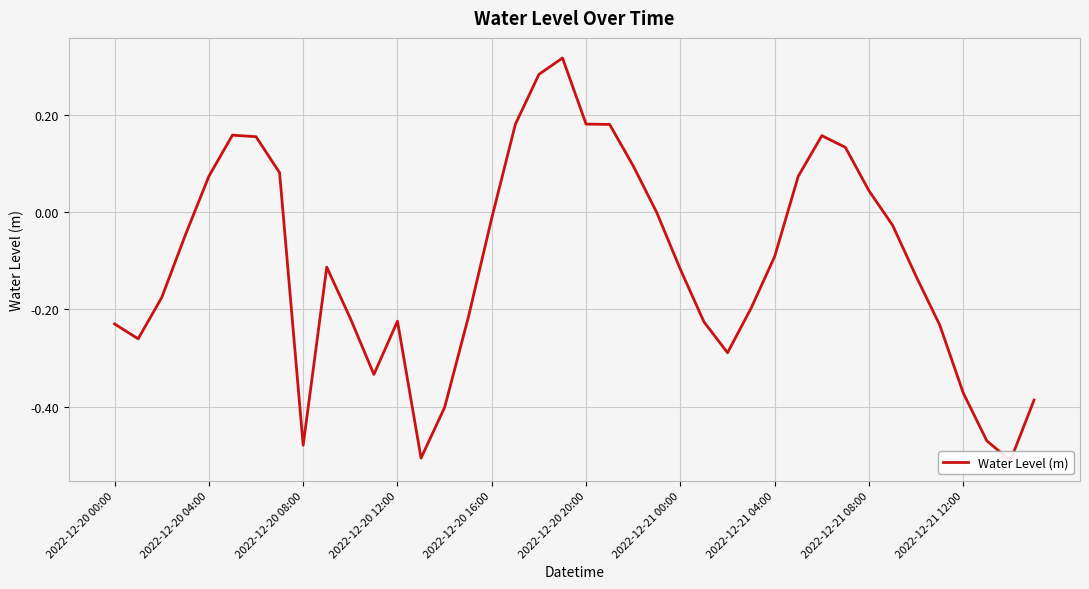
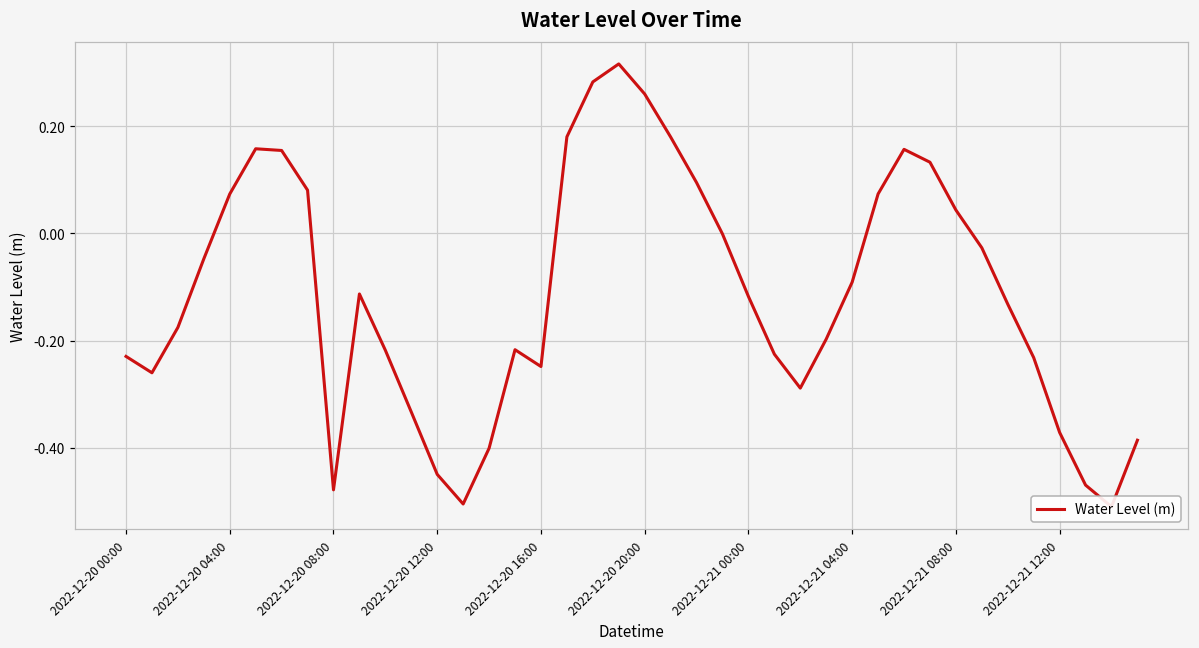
2022-12-20 12:00: -0.22 -> -0.45
2022-12-20 16:00: -0.01 -> -0.25
2022-12-20 20:00: 0.18 -> 0.26
